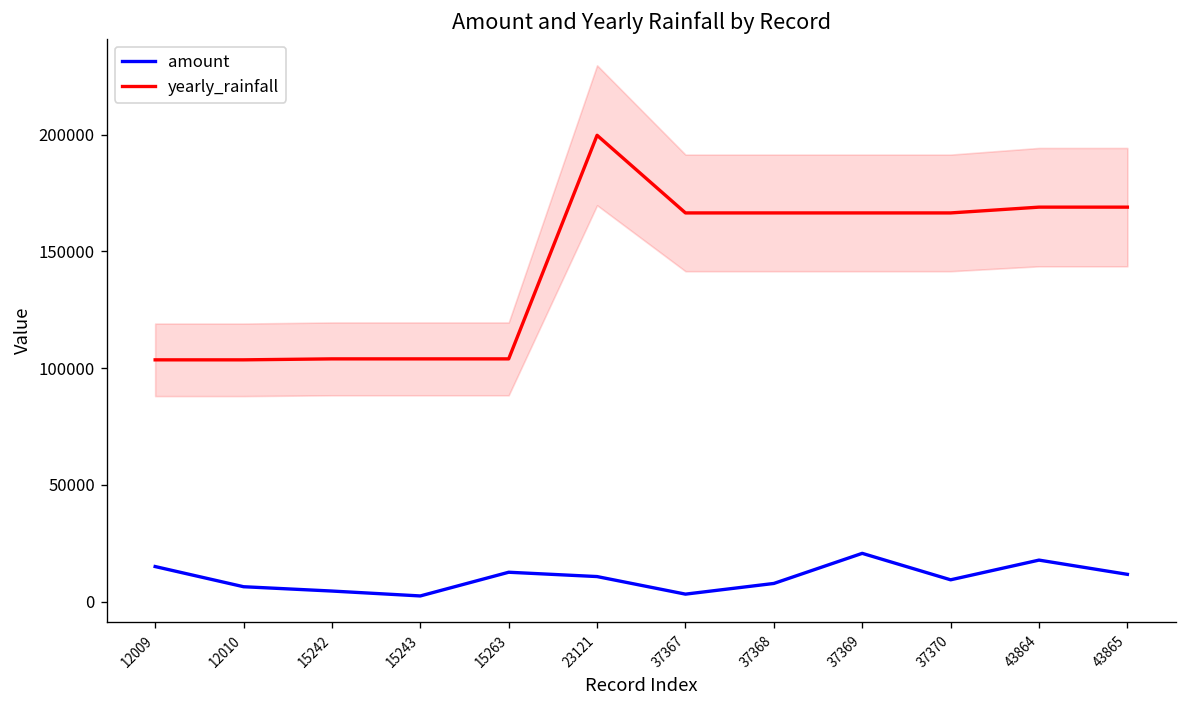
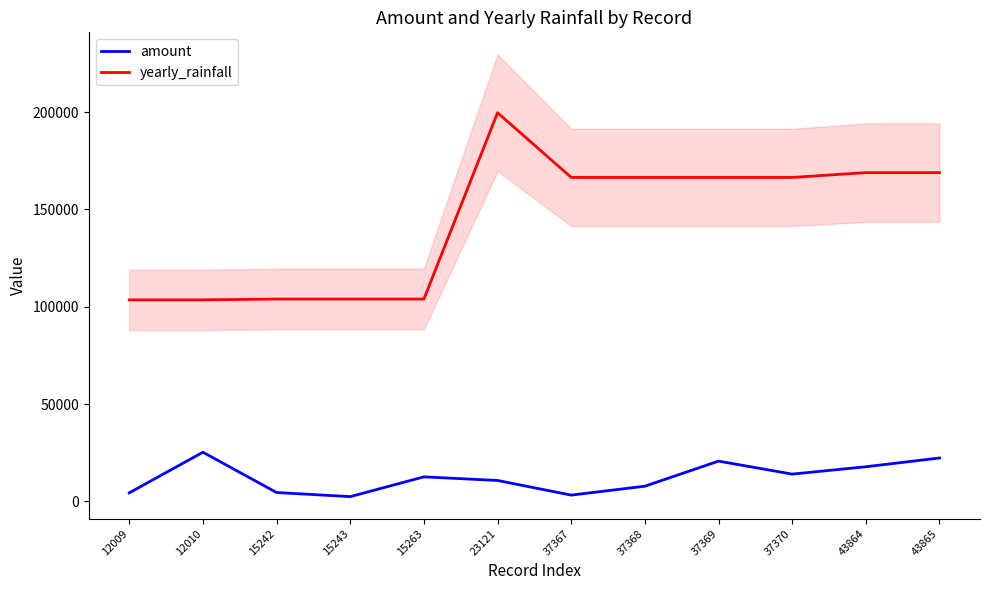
amount, 12009: 15000 -> 4000
amount, 12010: 6000 -> 25000
amount, 37370: 9000 -> 14000
amount, 43865: 12000 -> 22000
